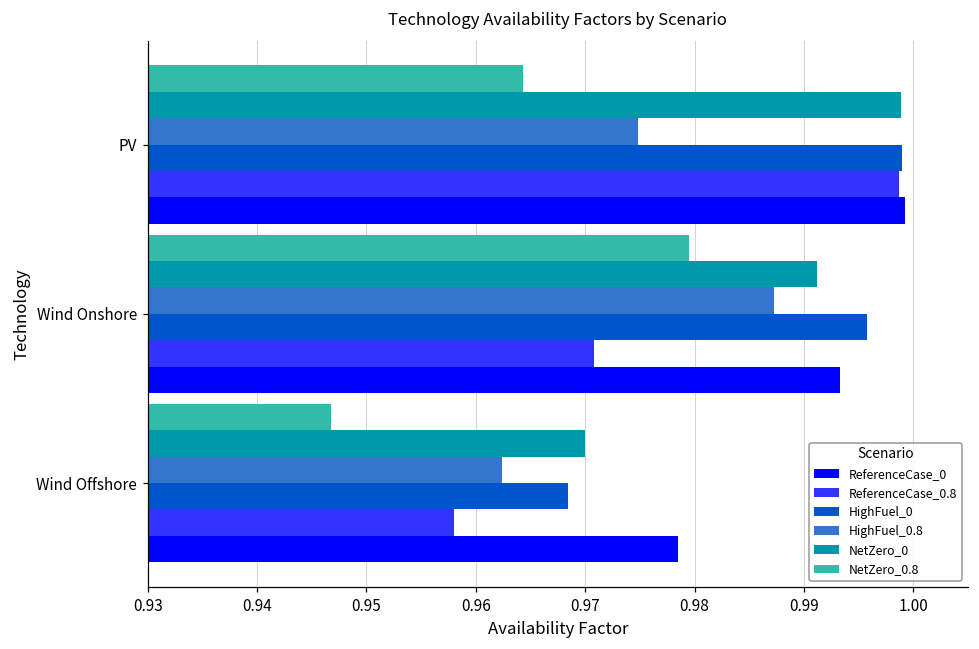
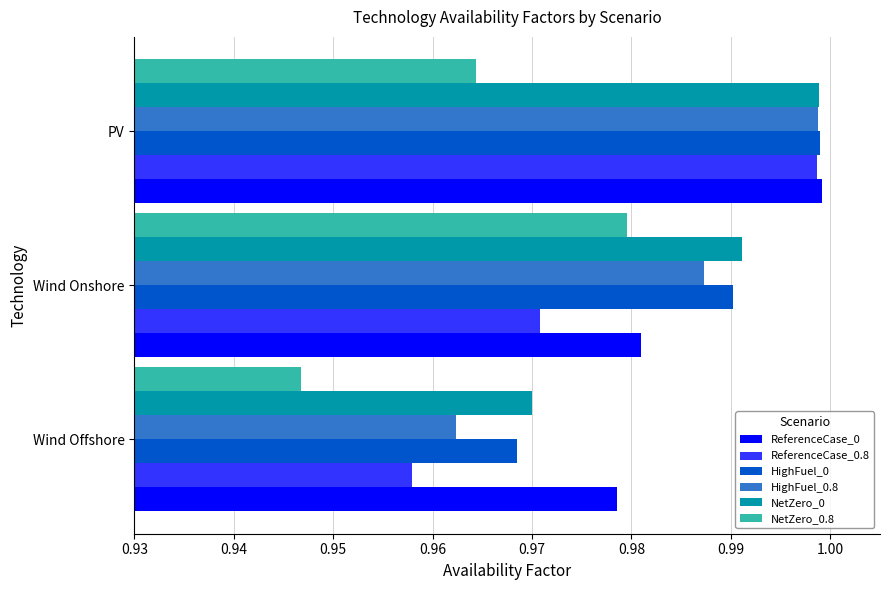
HighFuel_0.8, PV: 0.975 -> 0.999
HighFuel_0, Wind Onshore: 0.996 -> 0.990
ReferenceCase_0, Wind Onshore: 0.993 -> 0.981
